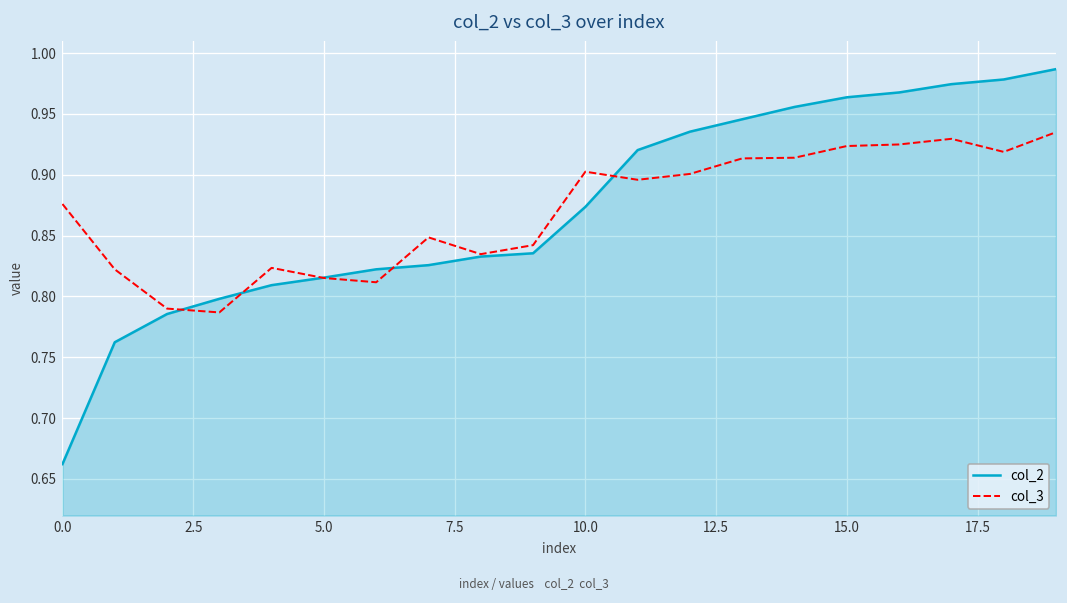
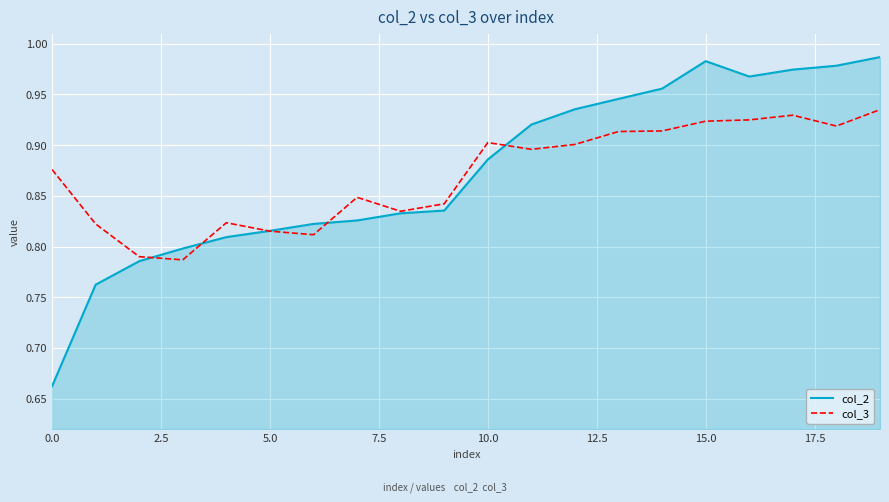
col_2, 10.0: 0.874 -> 0.886
col_2, 15.0: 0.964 -> 0.983
